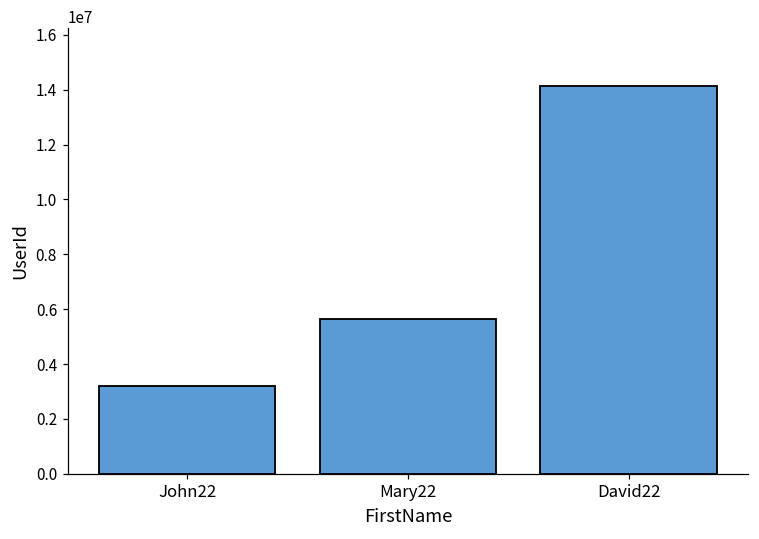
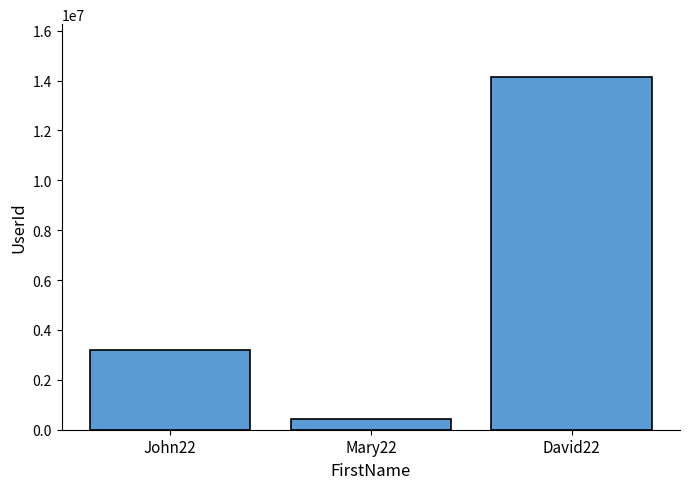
Mary22: 5600000 -> 400000
